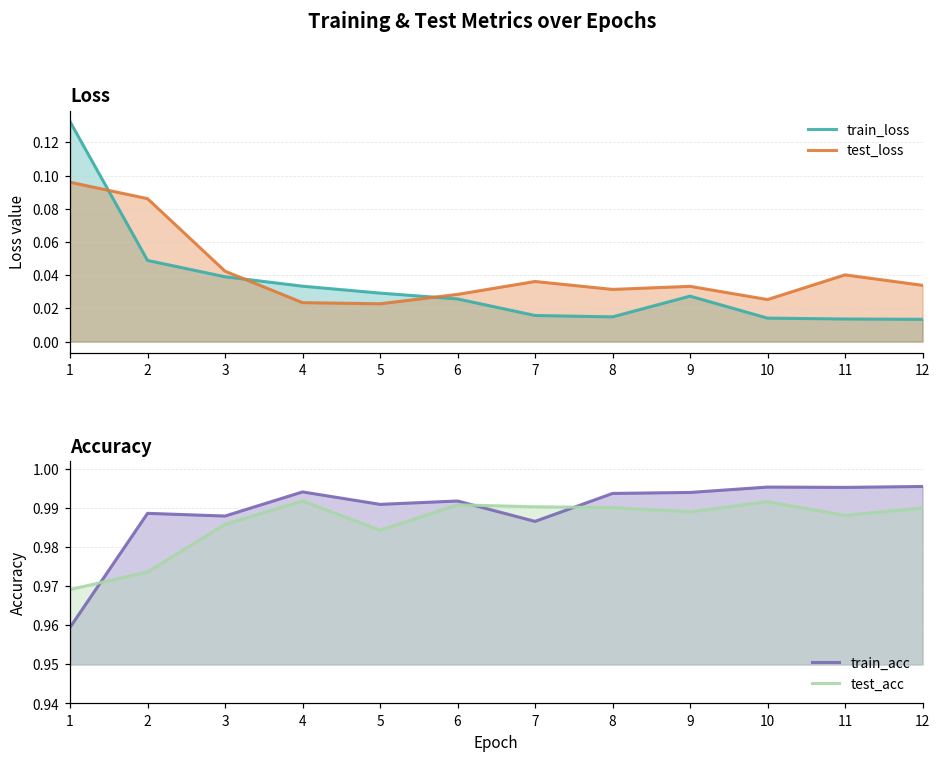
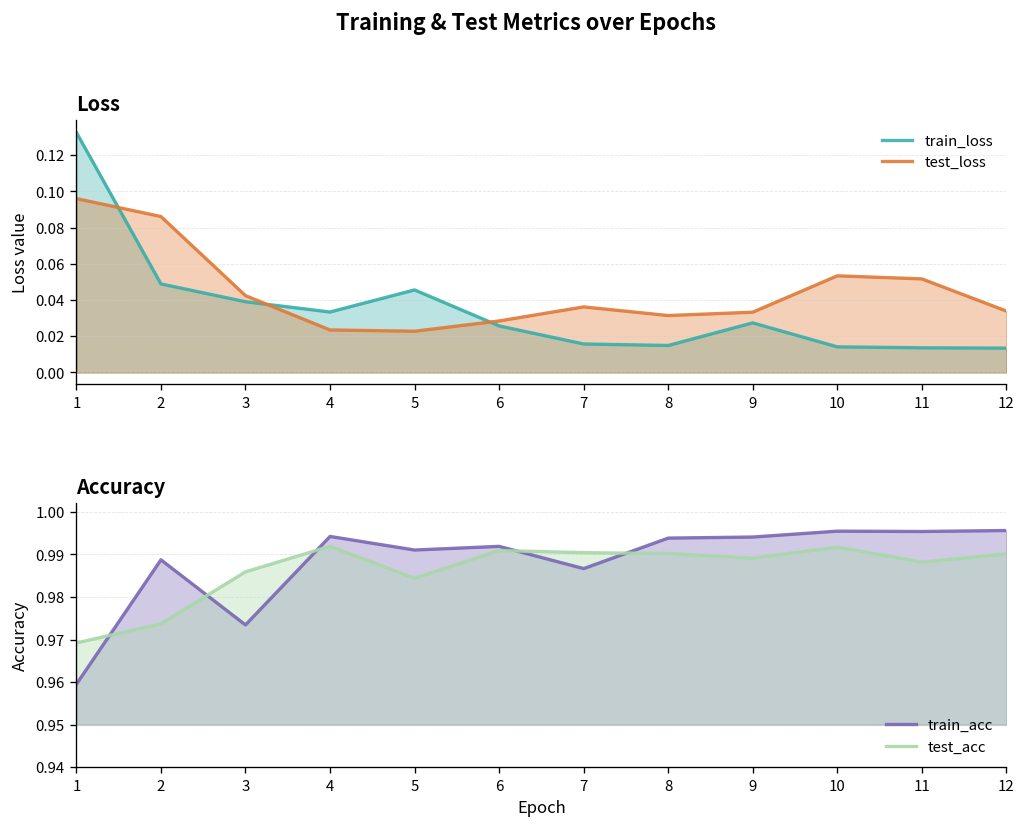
Loss, train_loss, 5: 0.029 -> 0.046
Loss, test_loss, 10: 0.025 -> 0.053
Loss, test_loss, 11: 0.040 -> 0.052
Accuracy, train_acc, 3: 0.988 -> 0.973
